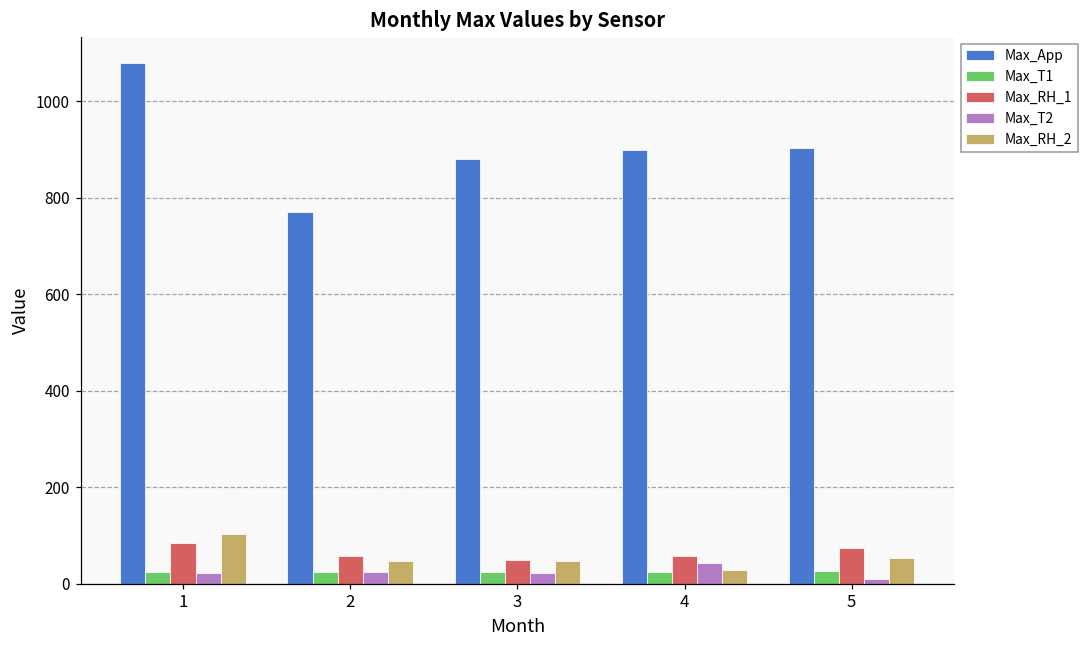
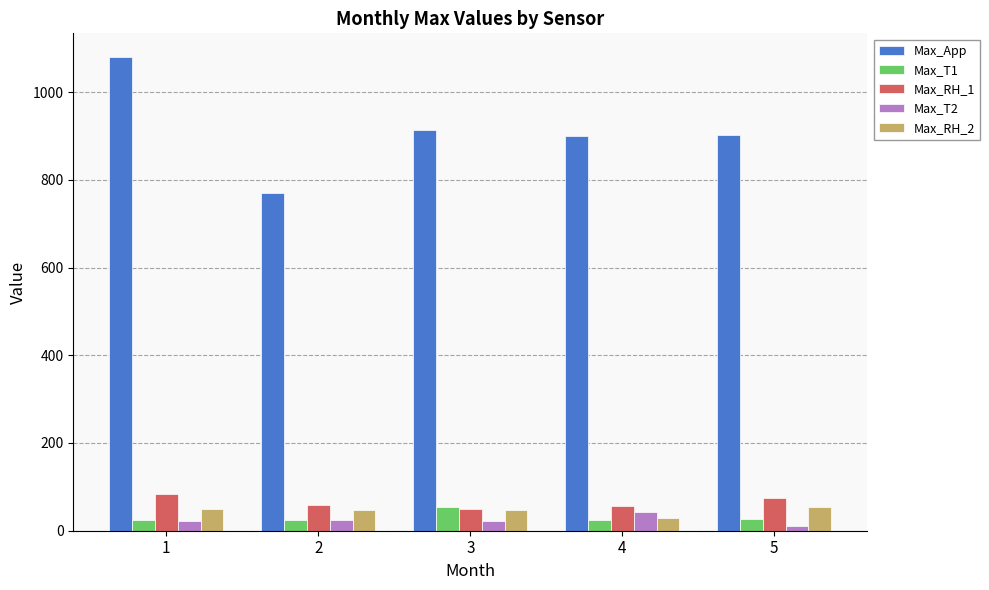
Max_RH_2, 1: 100 -> 50
Max_App, 3: 880 -> 910
Max_T1, 3: 20 -> 50
